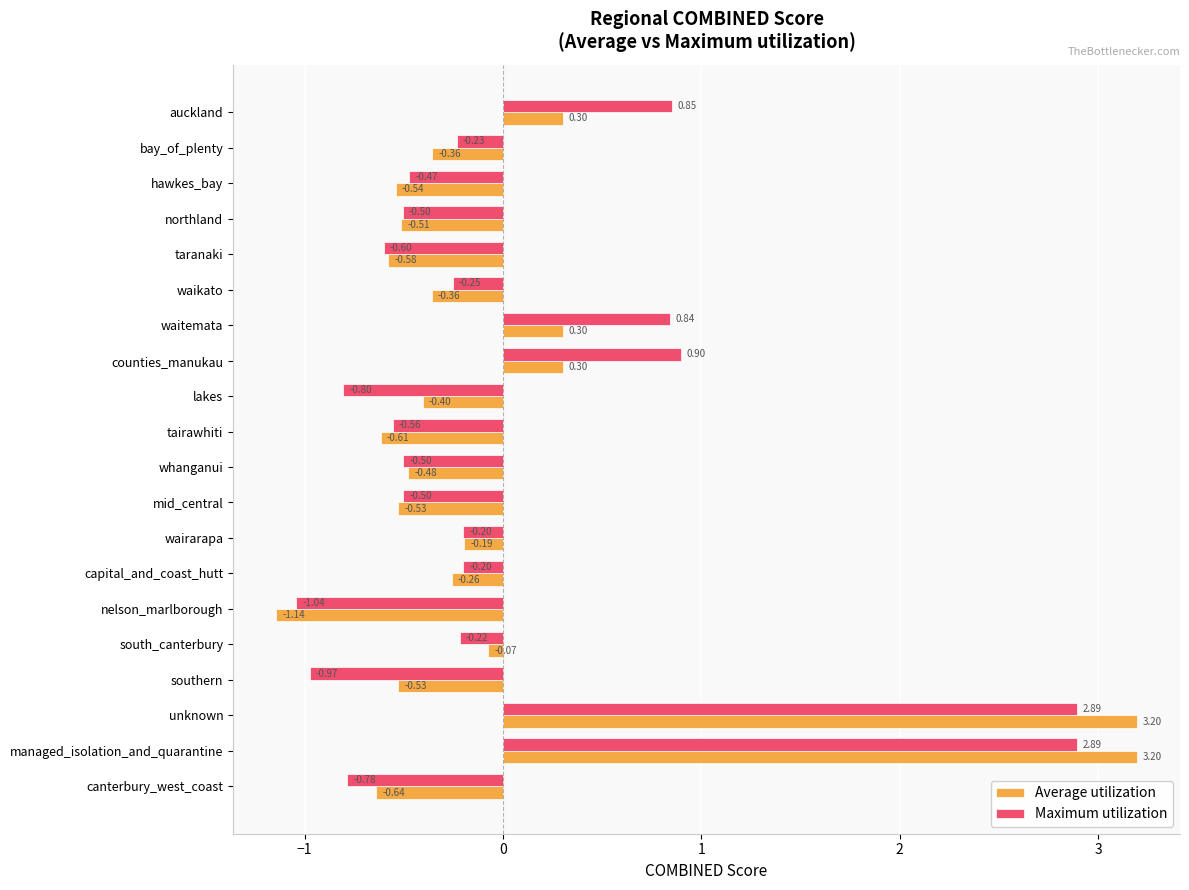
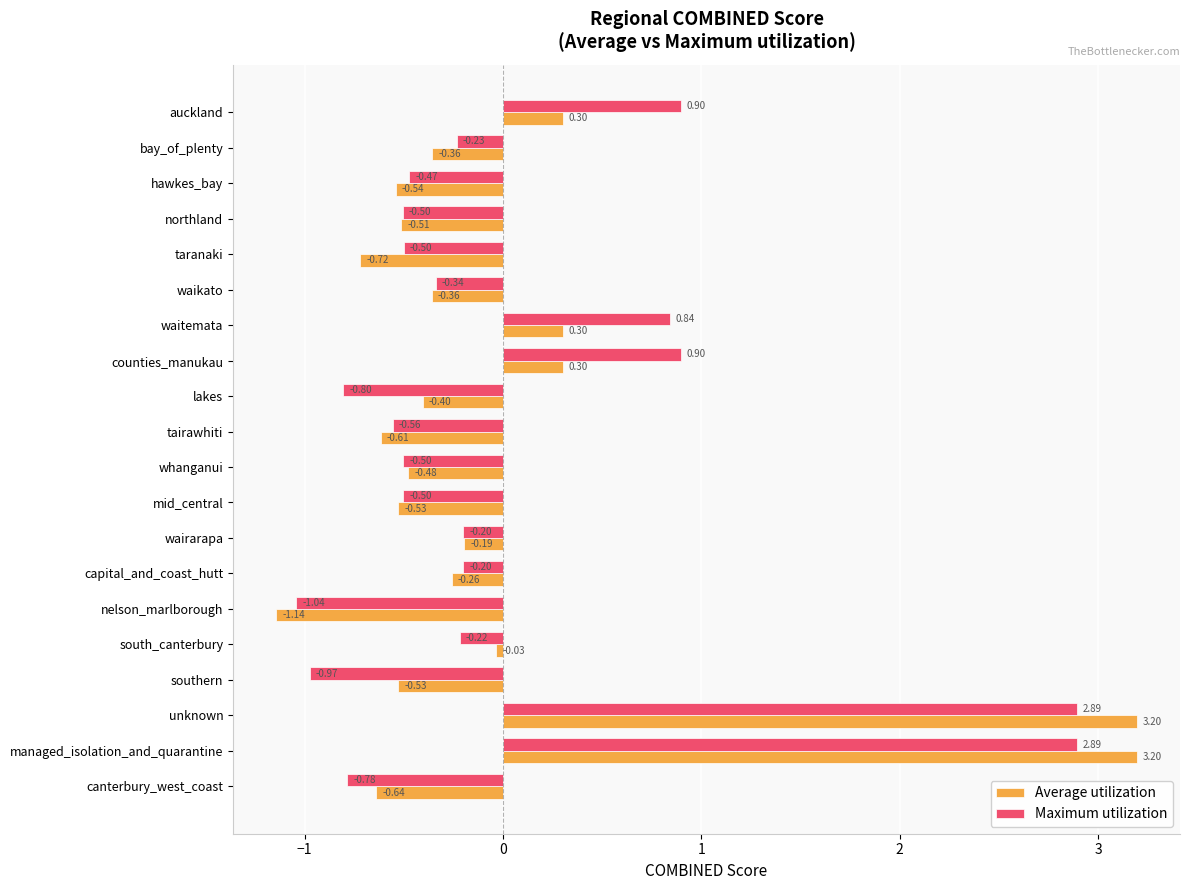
Maximum utilization, auckland: 0.85 -> 0.90
Maximum utilization, taranaki: -0.60 -> -0.50
Average utilization, taranaki: -0.58 -> -0.72
Maximum utilization, waikato: -0.25 -> -0.34
Average utilization, south_canterbury: -0.07 -> -0.03
